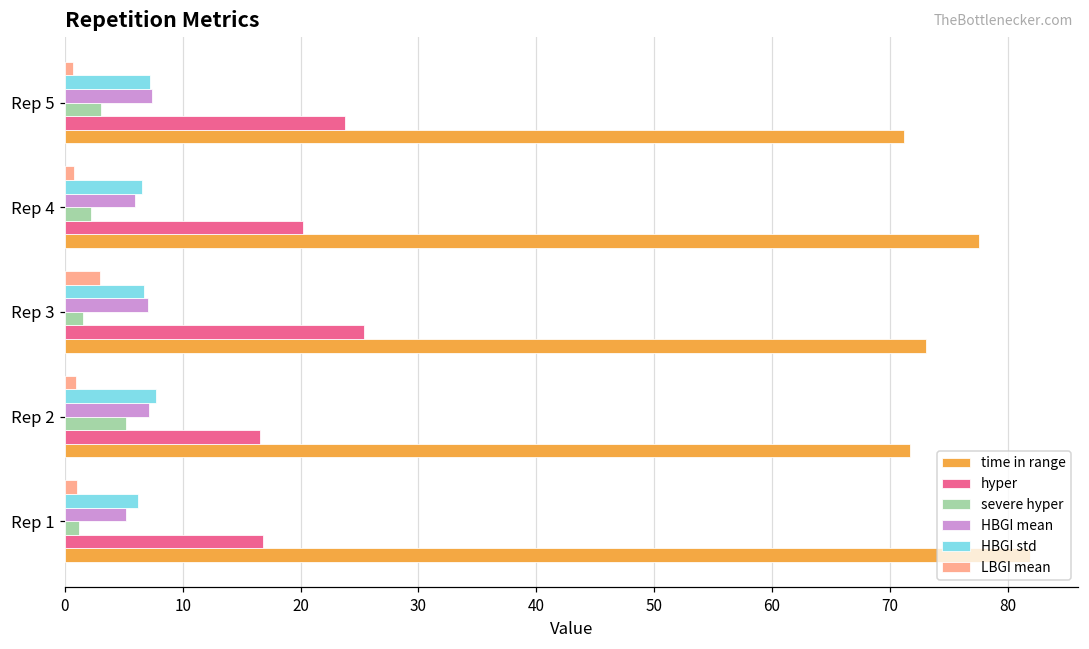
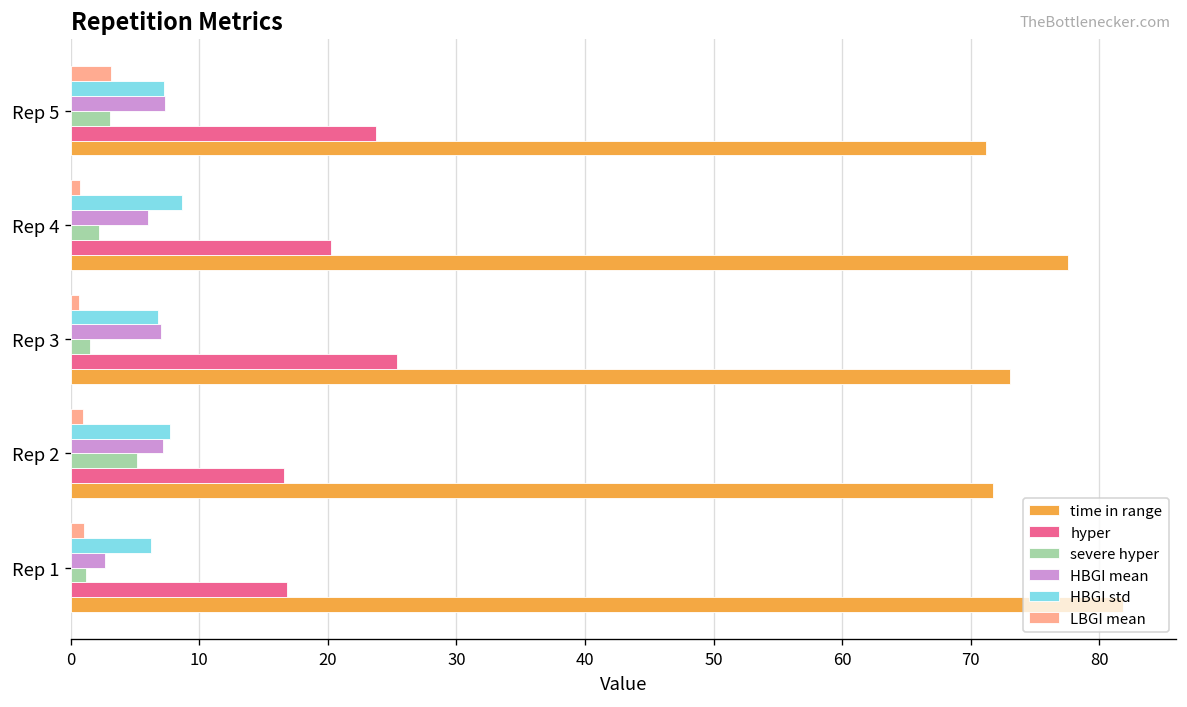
LBGI mean, Rep 5: 0.7 -> 3.2
HBGI std, Rep 4: 6.6 -> 8.6
LBGI mean, Rep 3: 3.0 -> 0.7
HBGI mean, Rep 1: 5.2 -> 2.7
